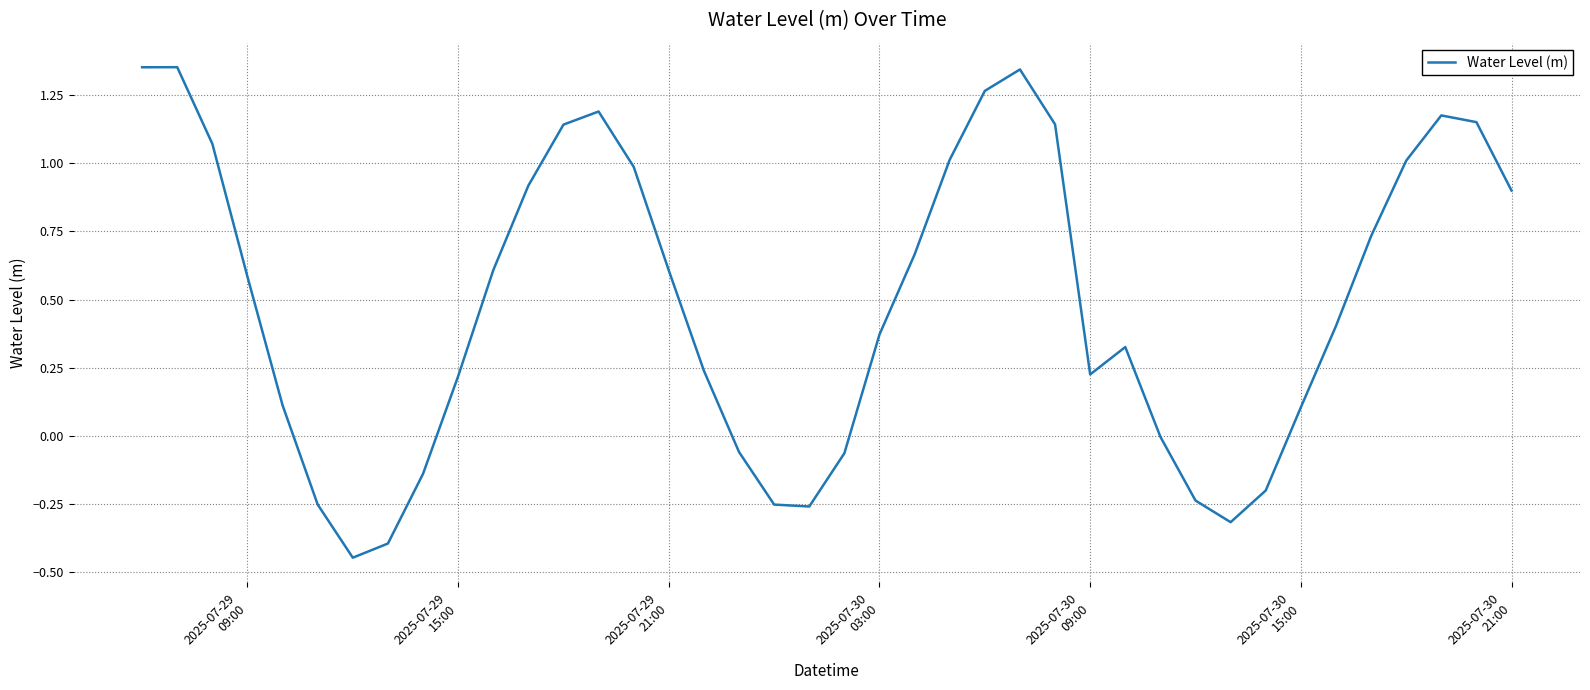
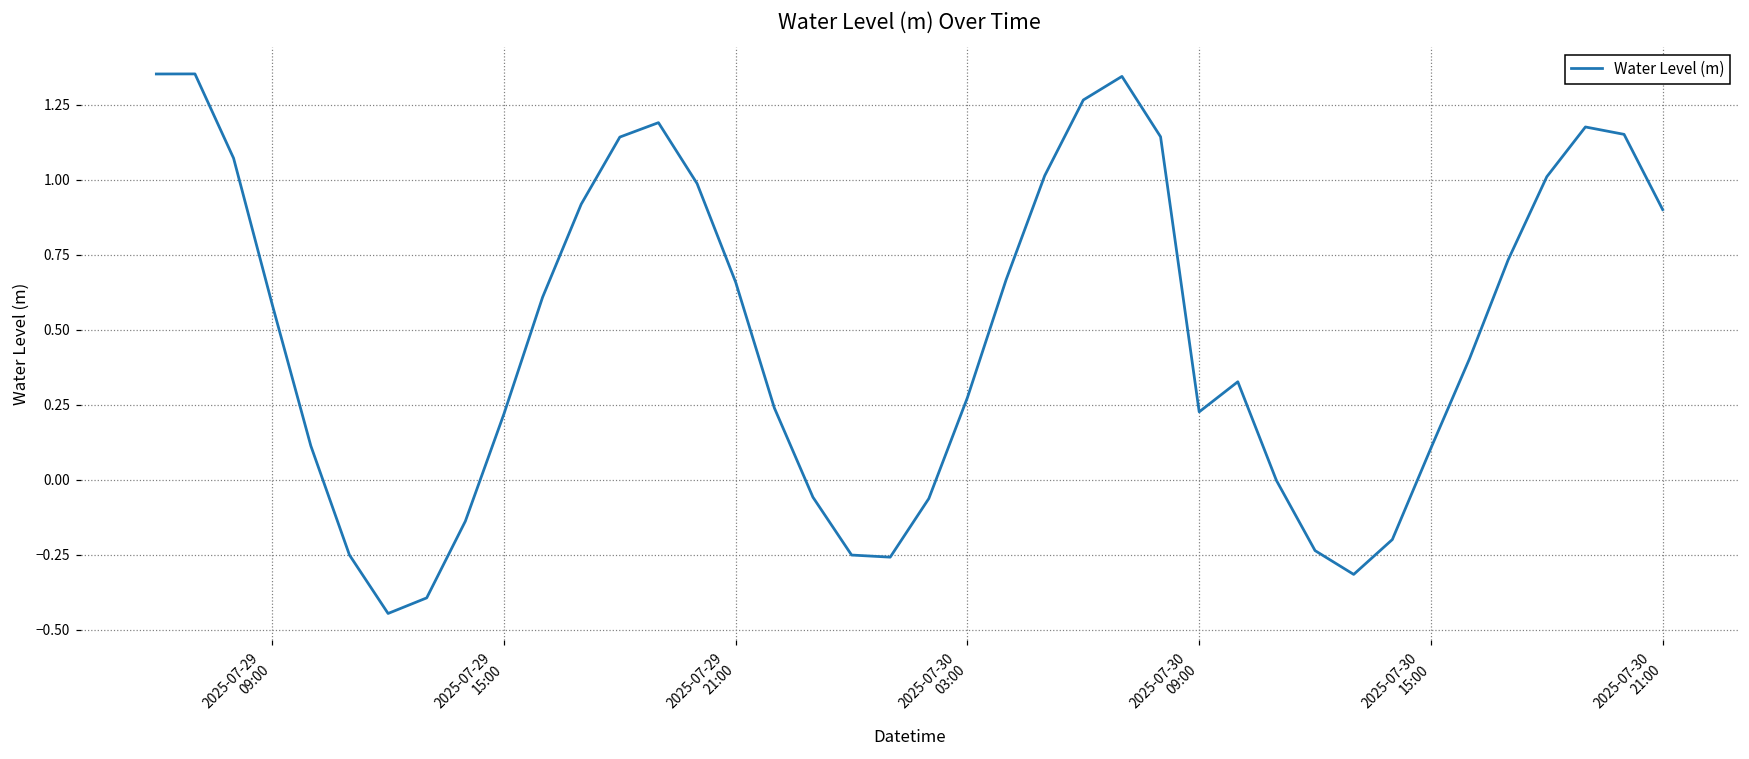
2025-07-29 21:00: 0.61 -> 0.66
2025-07-30 03:00: 0.37 -> 0.27
